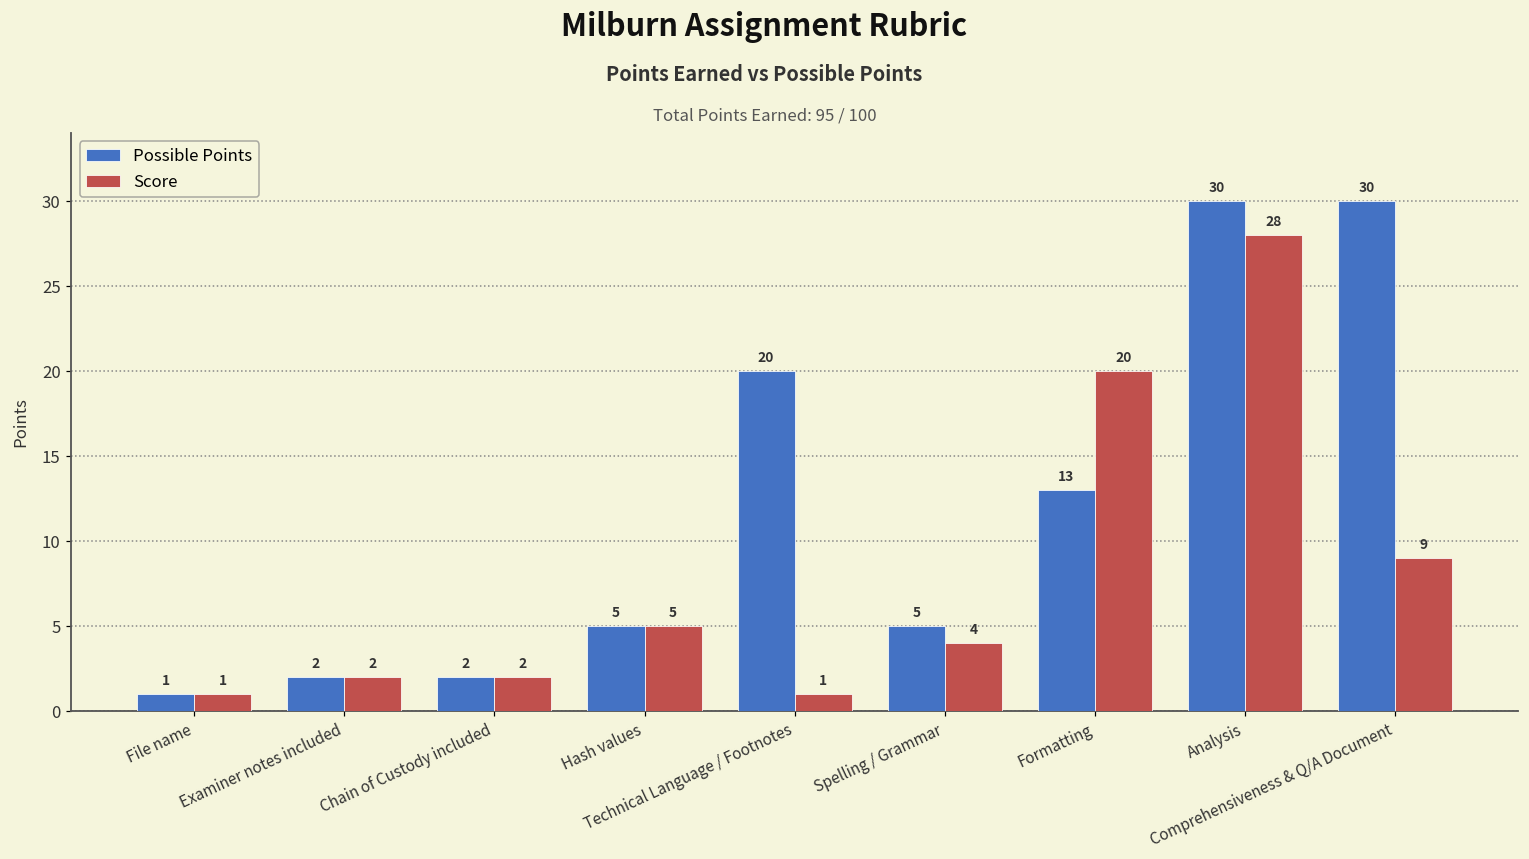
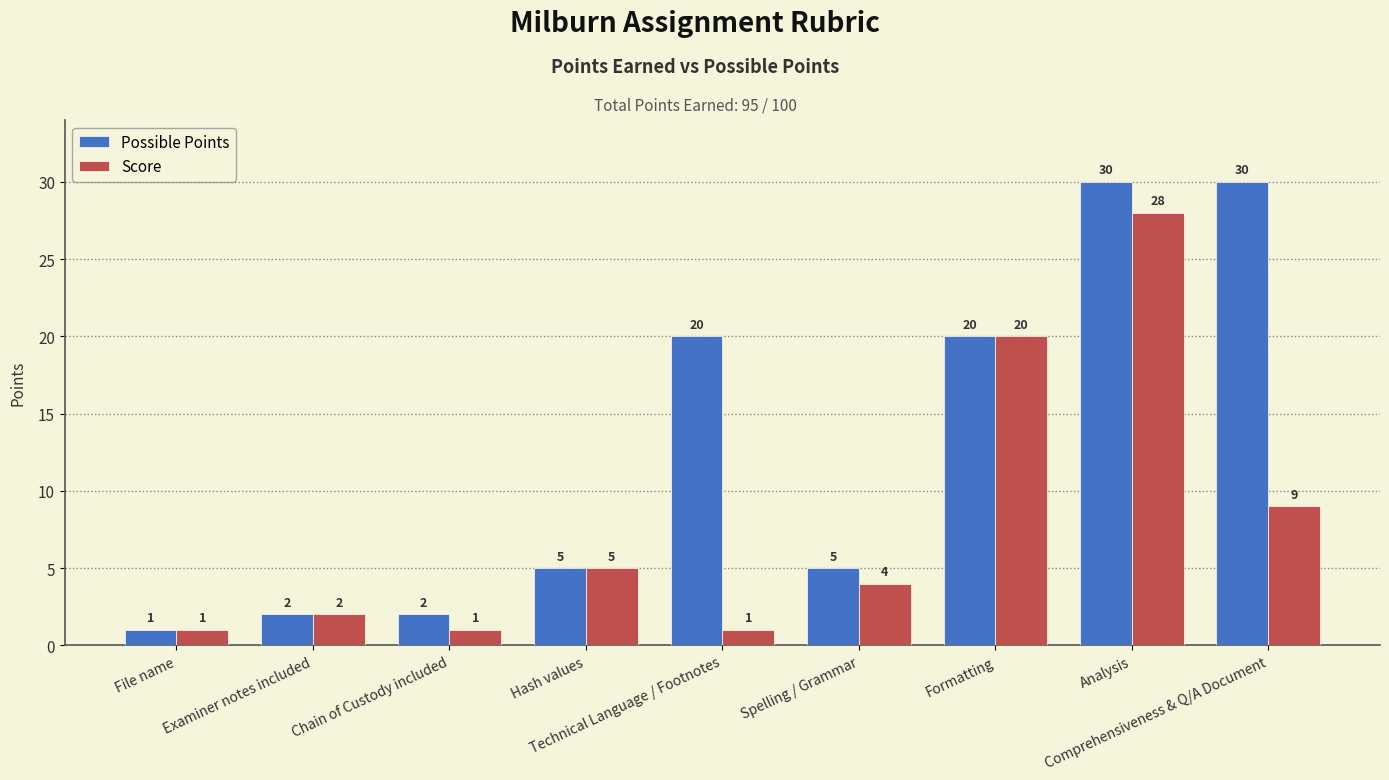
Score, Chain of Custody included: 2 -> 1
Possible Points, Formatting: 13 -> 20
